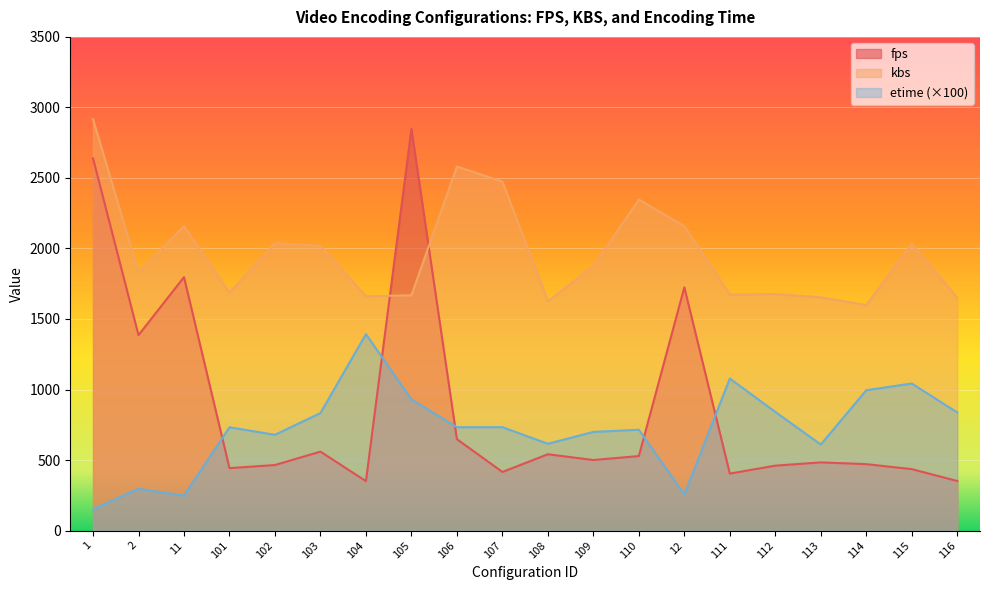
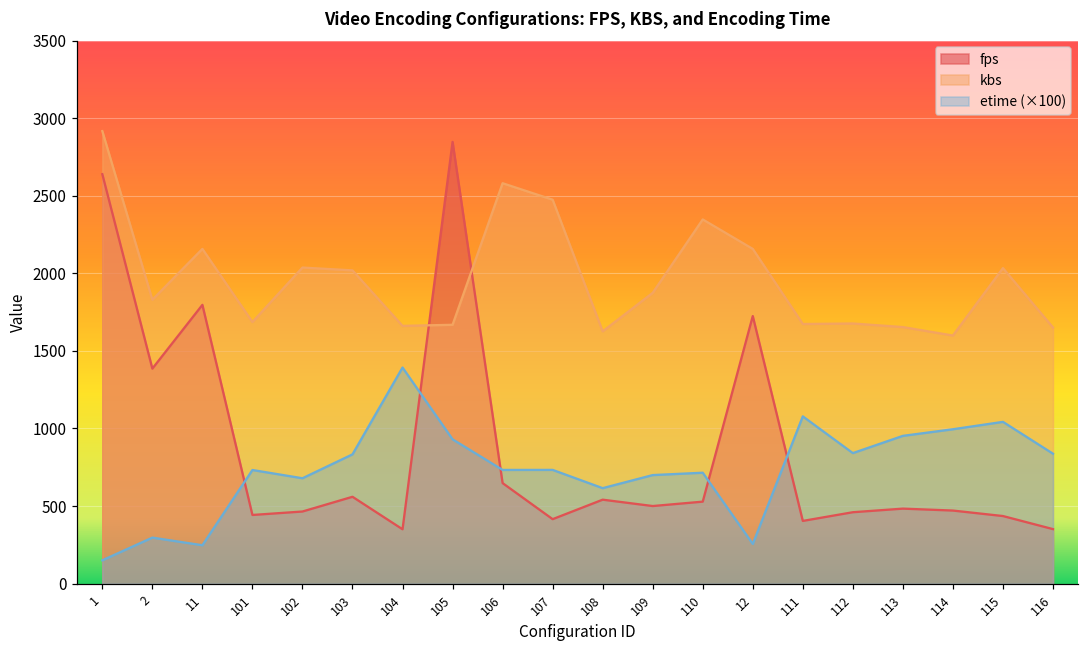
etime (×100), 113: 610 -> 950
